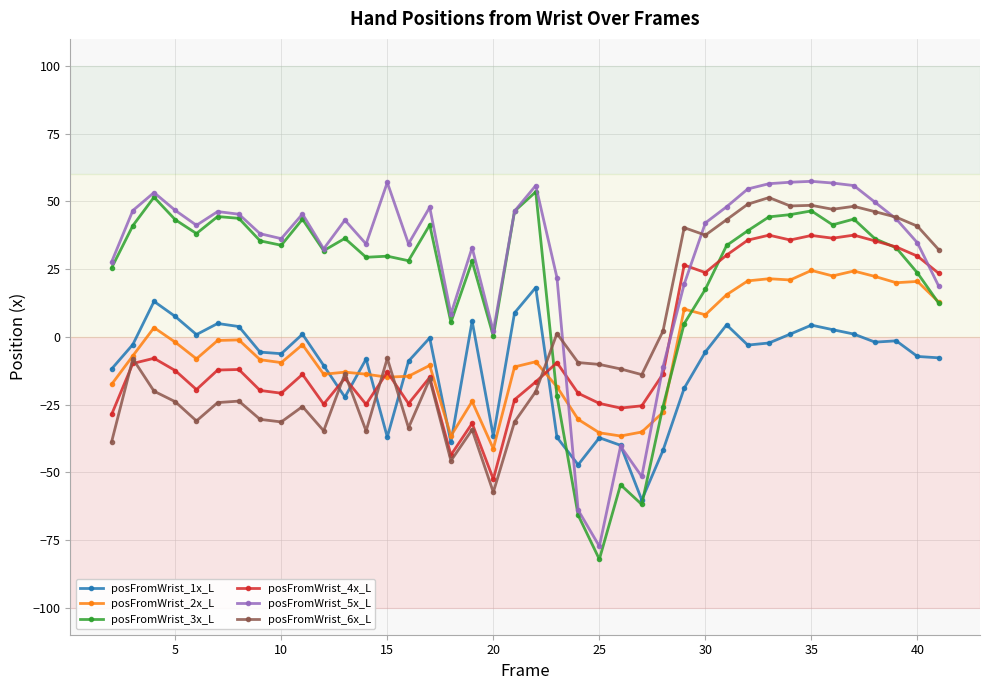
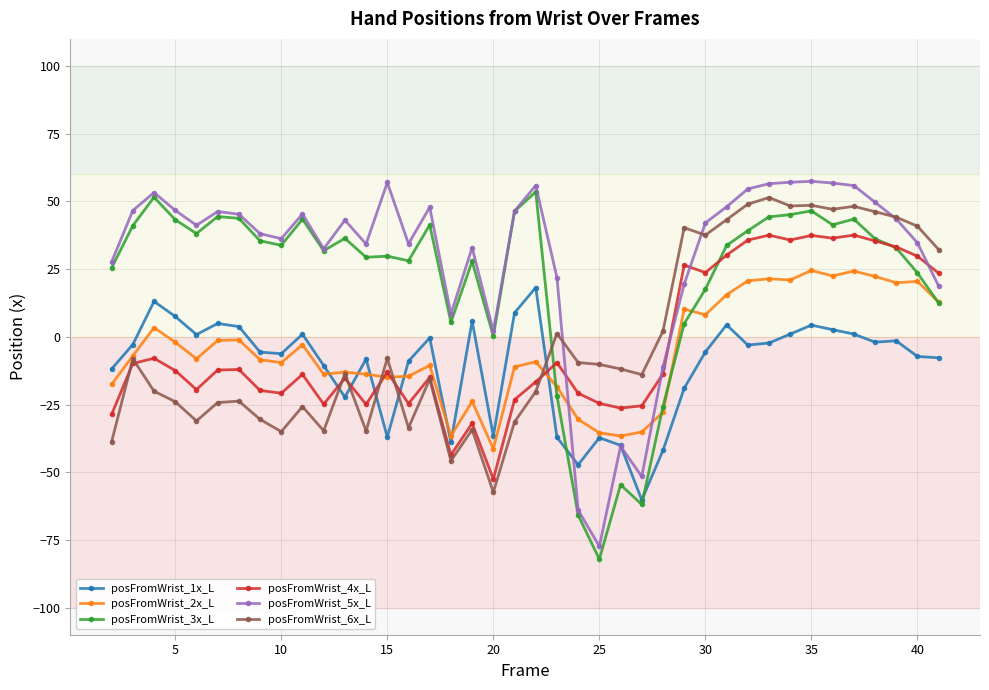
posFromWrist_6x_L, 10: -31 -> -35
